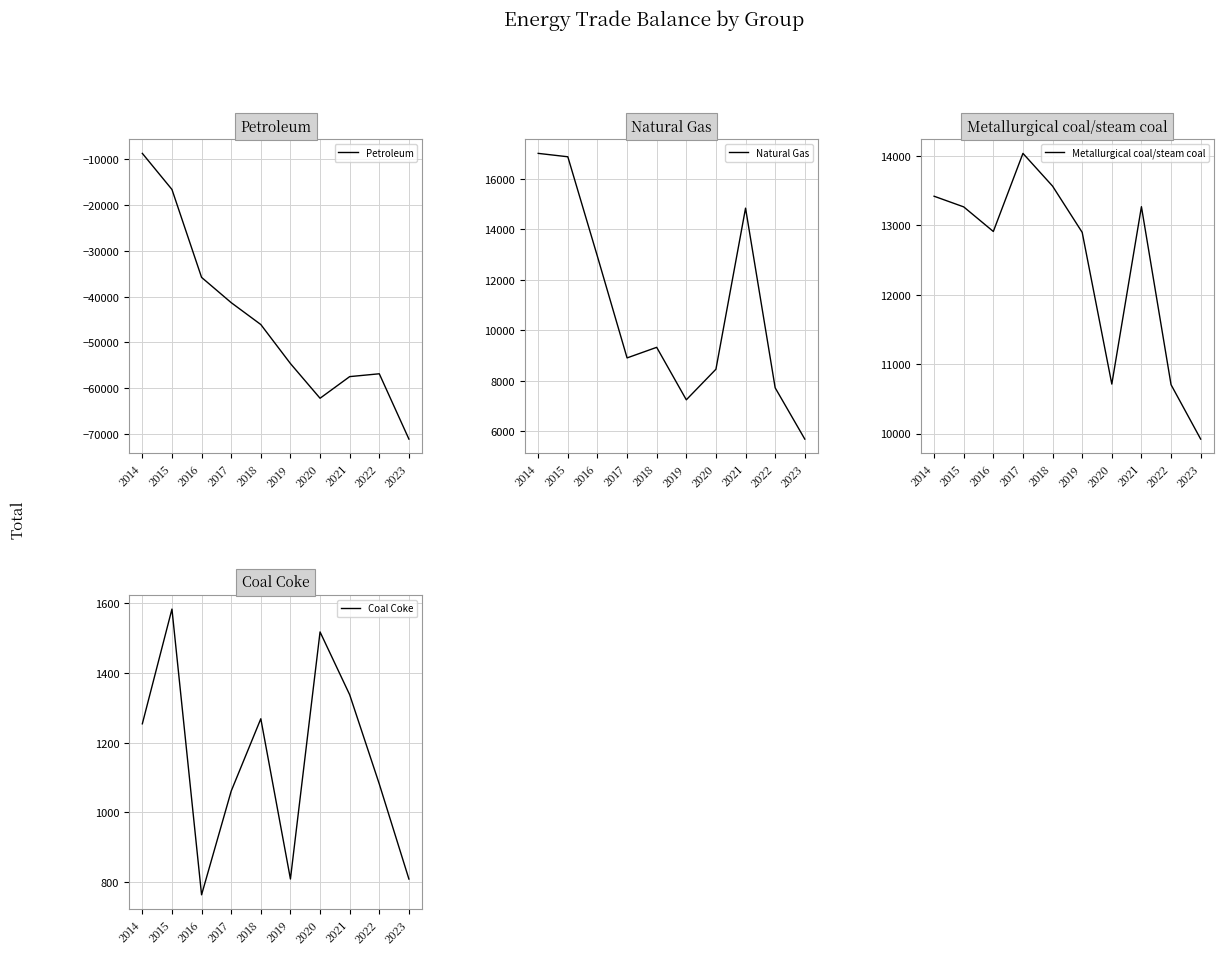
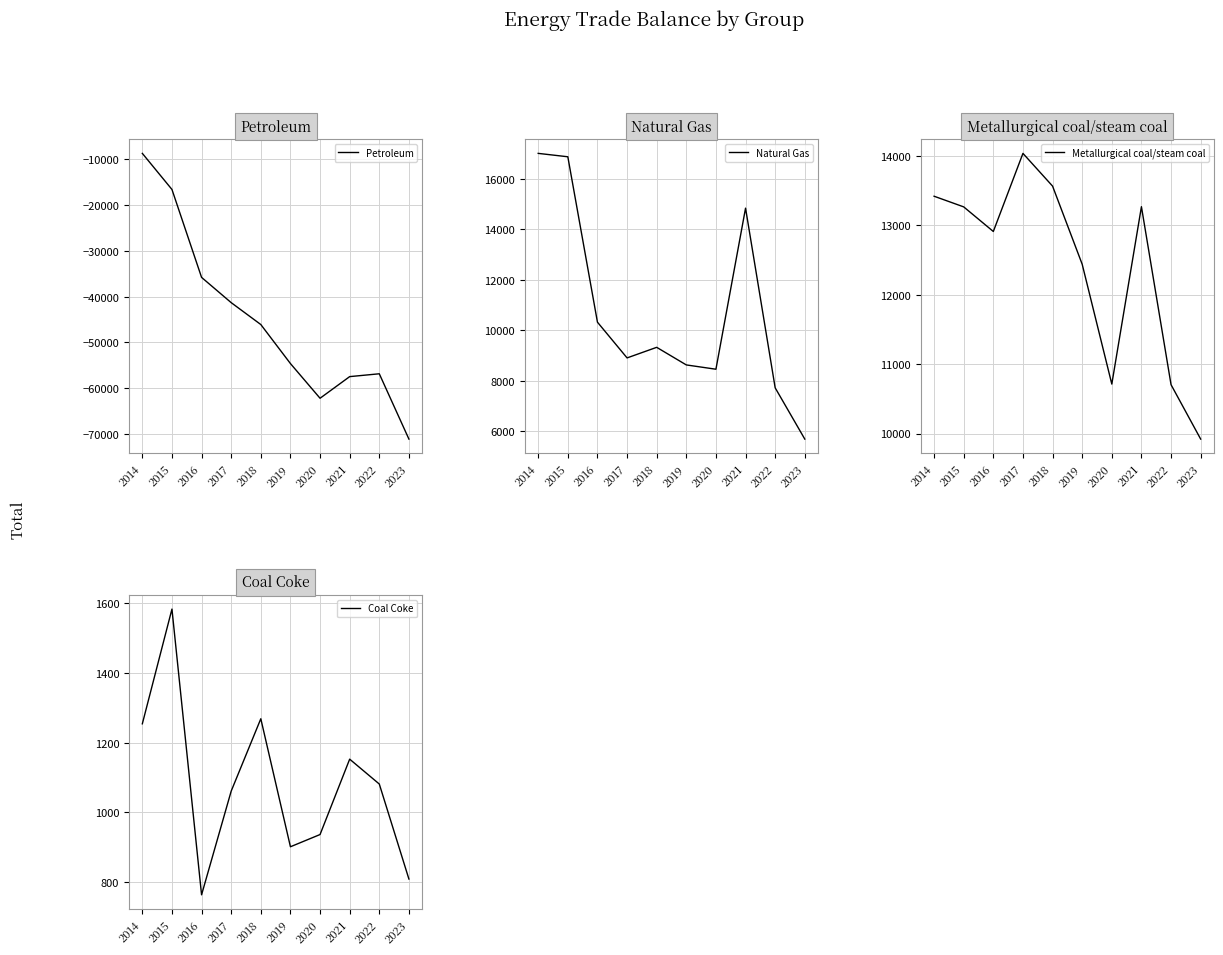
Natural Gas, 2016: 12900 -> 10300
Natural Gas, 2019: 7200 -> 8600
Metallurgical coal/steam coal, 2019: 12900 -> 12400
Coal Coke, 2019: 810 -> 900
Coal Coke, 2020: 1520 -> 940
Coal Coke, 2021: 1340 -> 1150
